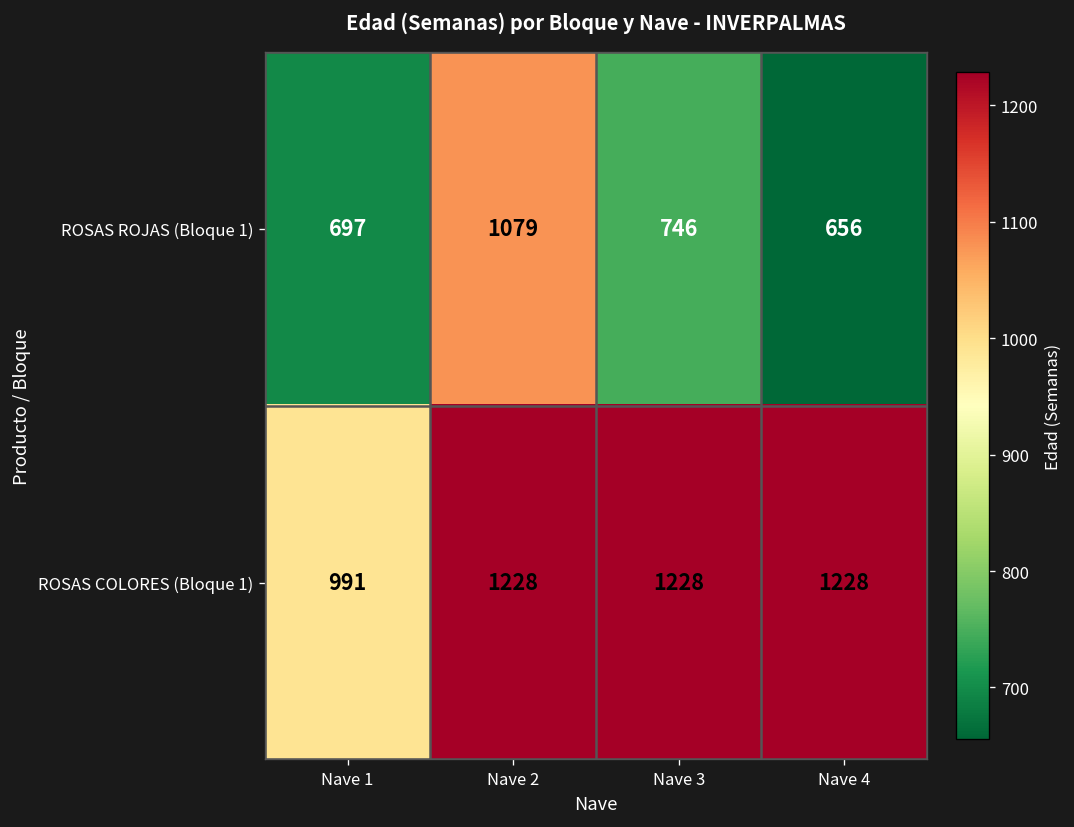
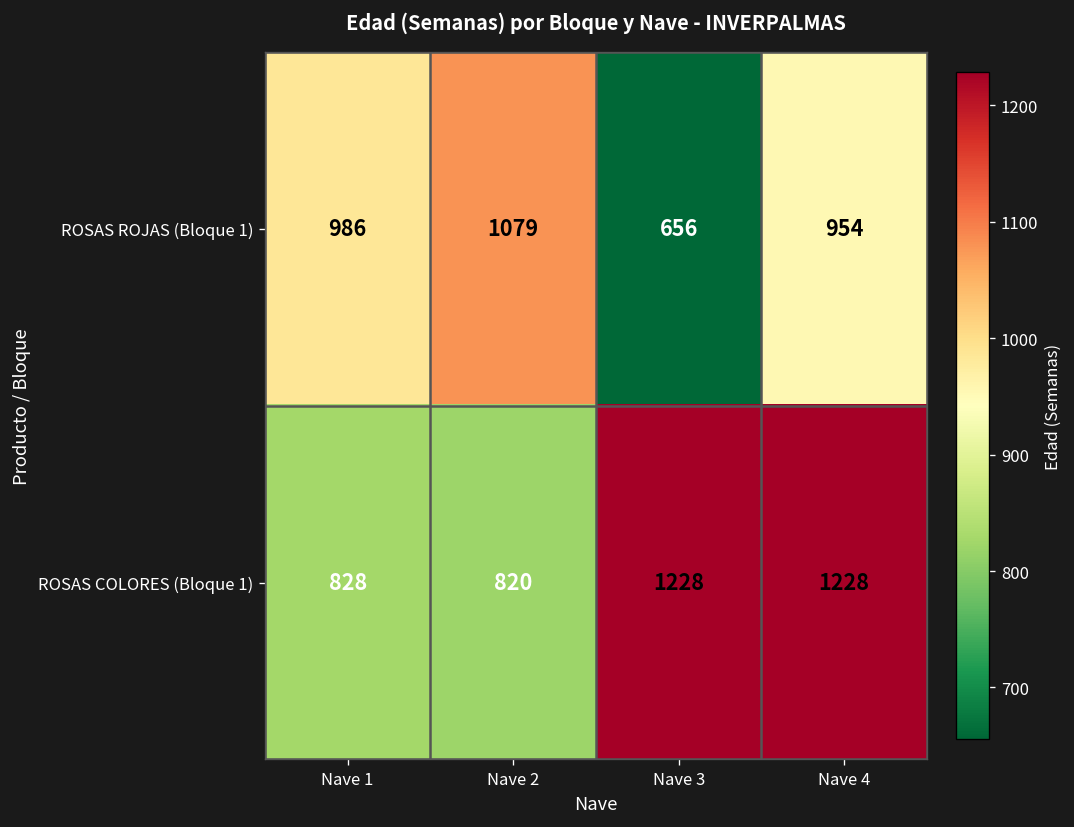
ROSAS ROJAS (Bloque 1), Nave 1: 697 -> 986
ROSAS ROJAS (Bloque 1), Nave 3: 746 -> 656
ROSAS ROJAS (Bloque 1), Nave 4: 656 -> 954
ROSAS COLORES (Bloque 1), Nave 1: 991 -> 828
ROSAS COLORES (Bloque 1), Nave 2: 1228 -> 820
